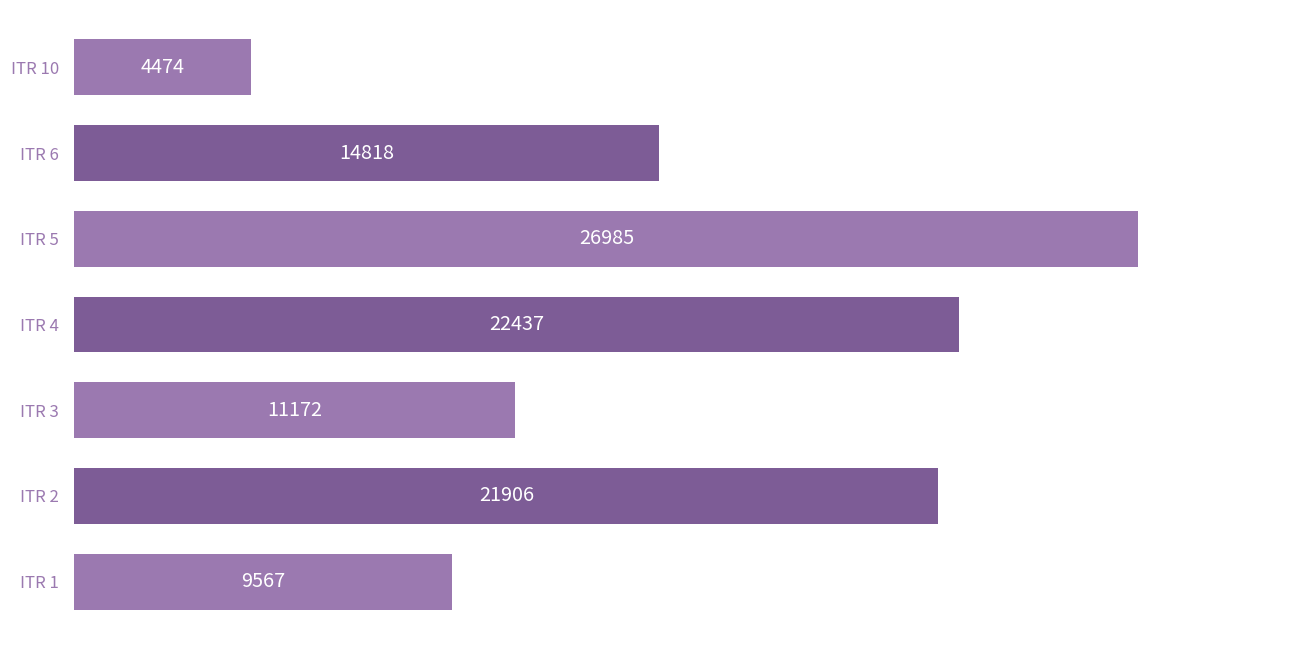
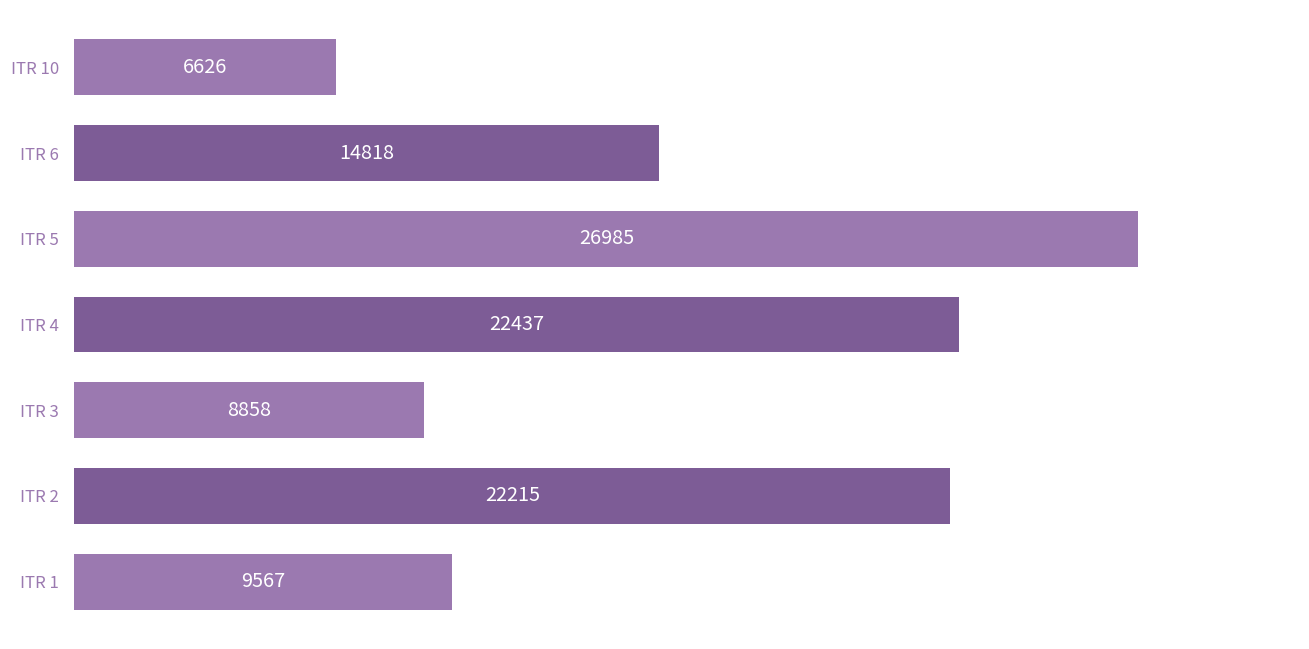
ITR 10: 4474 -> 6626
ITR 3: 11172 -> 8858
ITR 2: 21906 -> 22215
